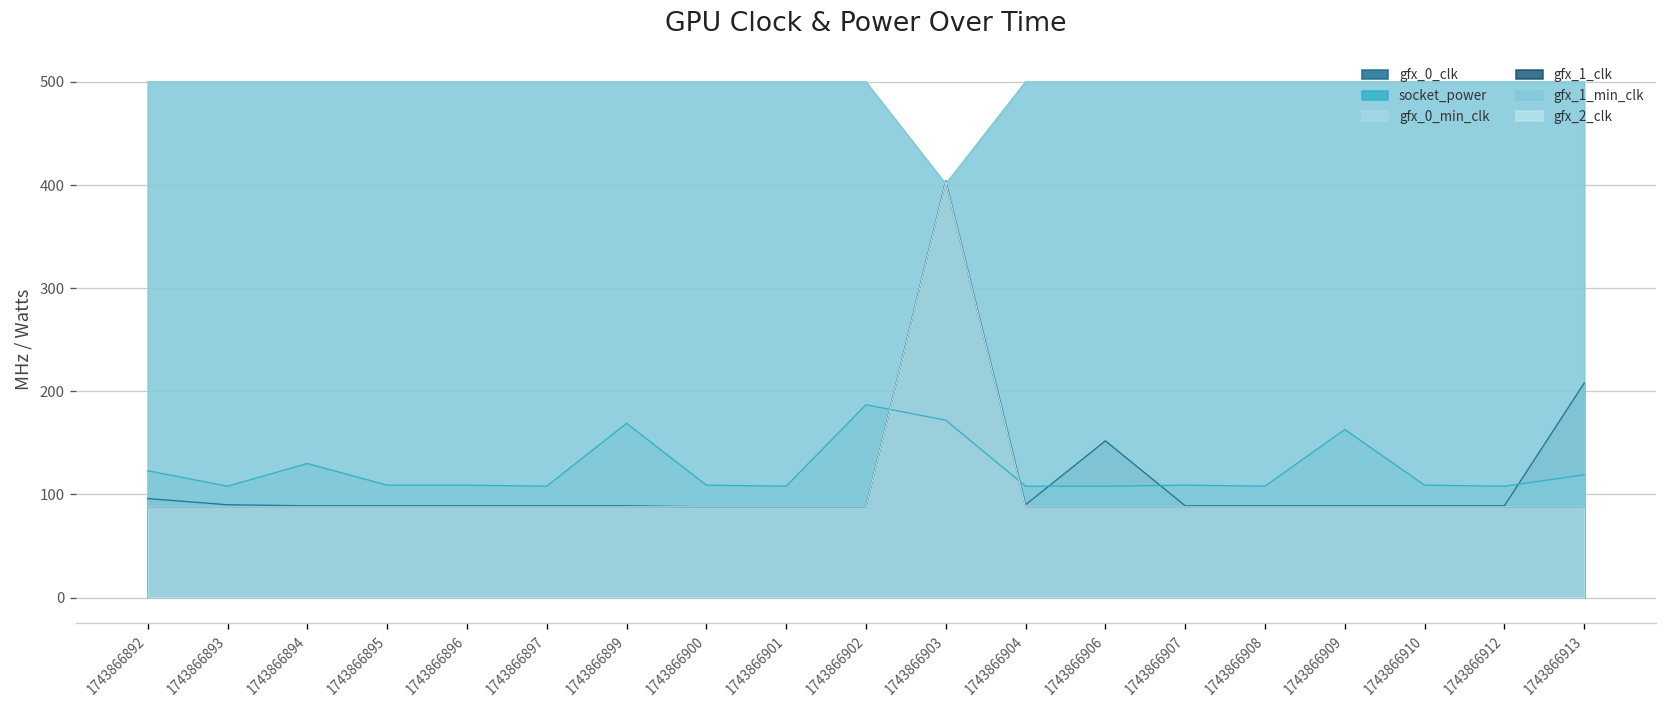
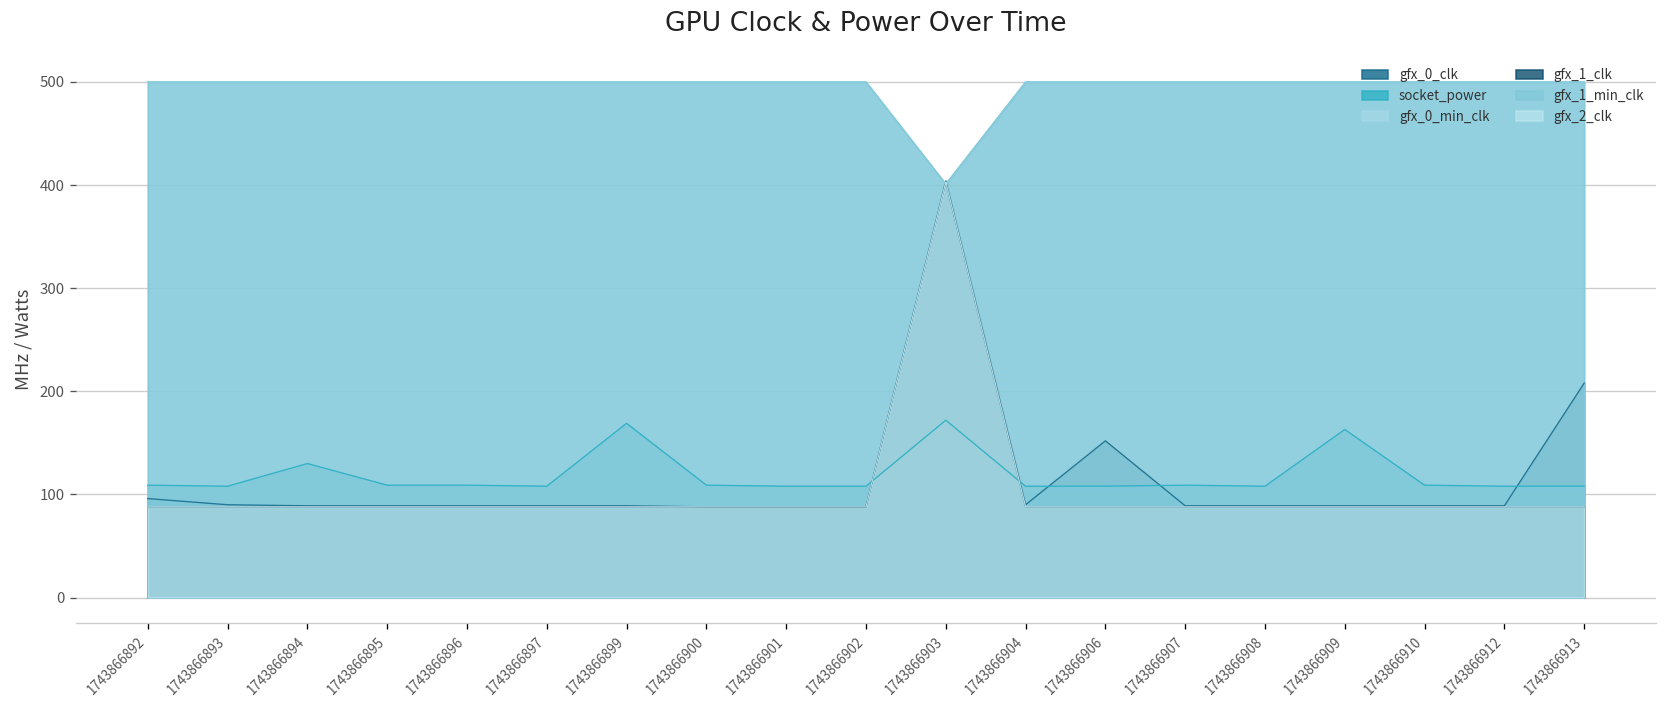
socket_power, 1743866892: 120 -> 110
socket_power, 1743866902: 190 -> 110
socket_power, 1743866913: 120 -> 110
